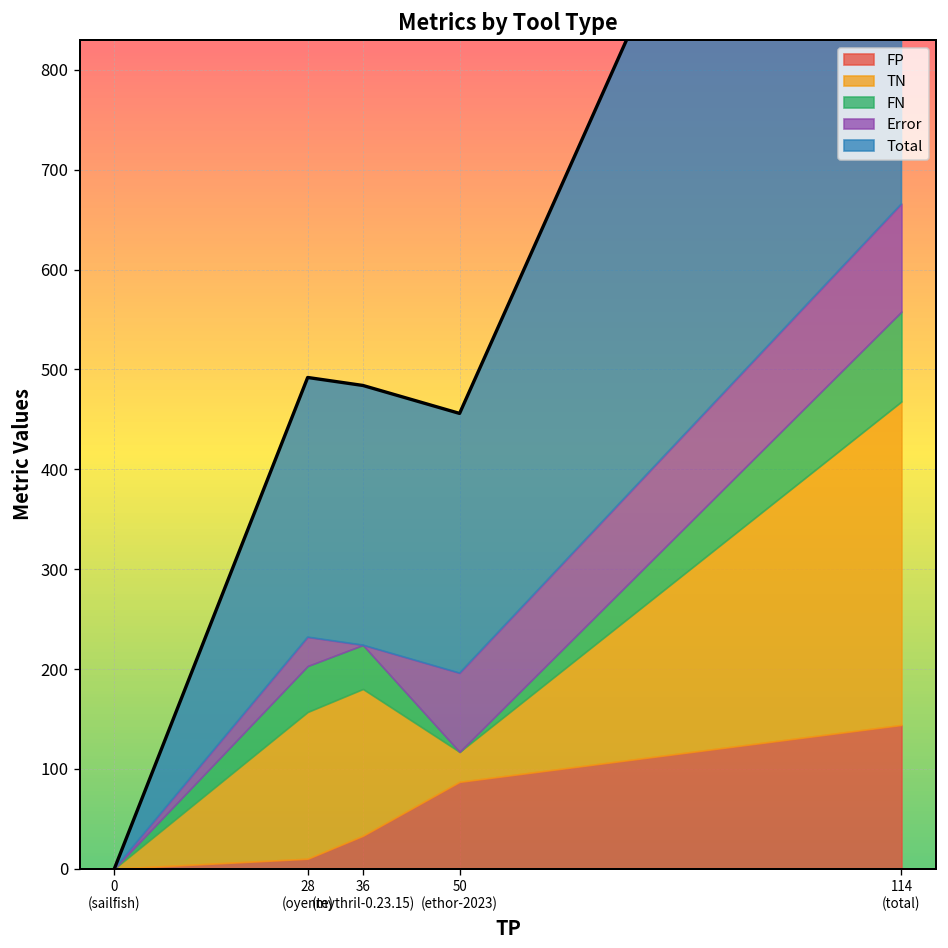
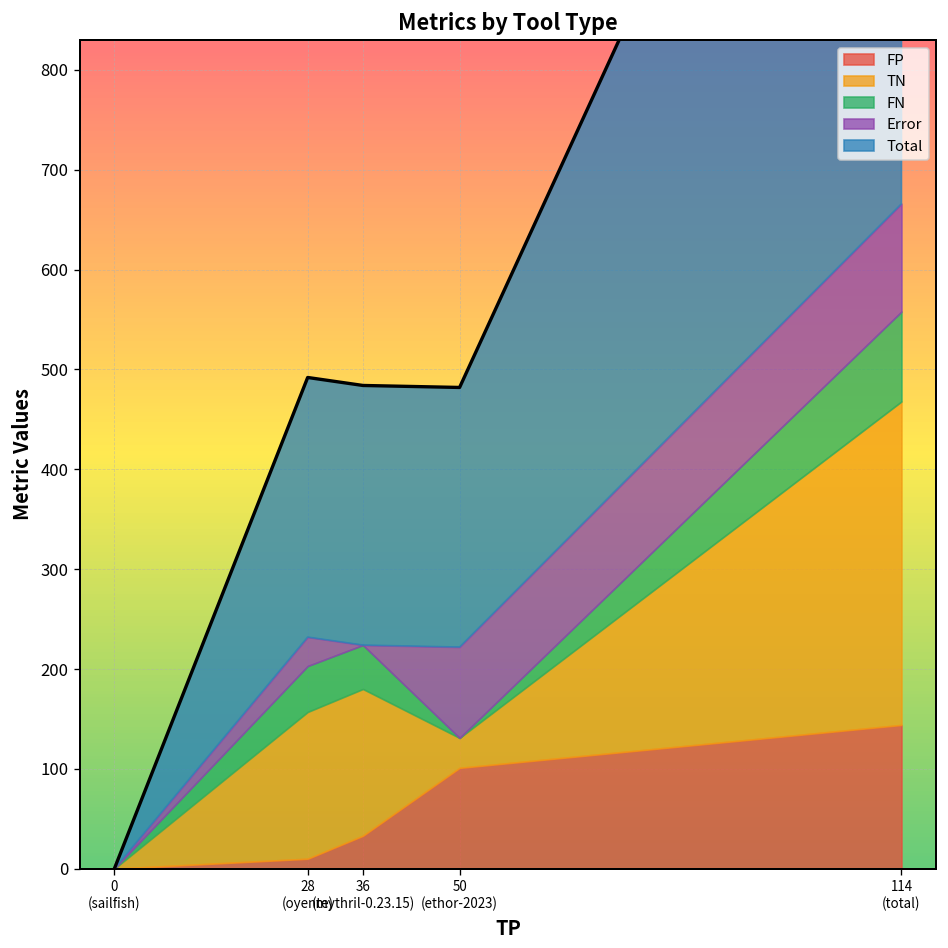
FP, 50 (ethor-2023): 90 -> 100
Error, 50 (ethor-2023): 80 -> 90
